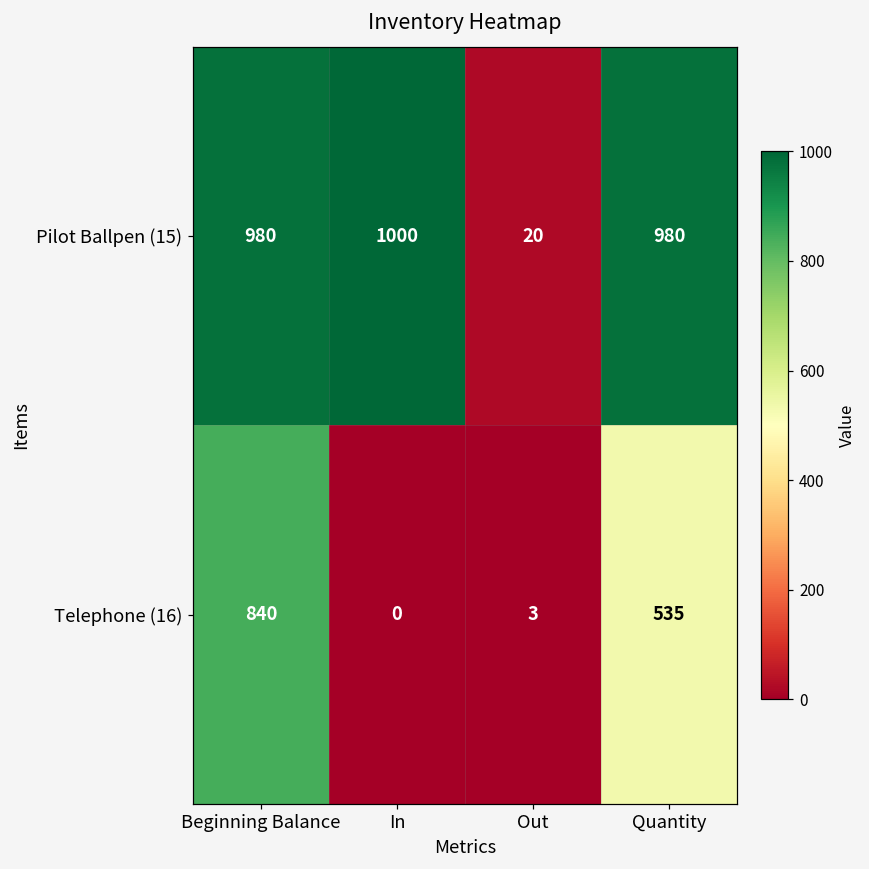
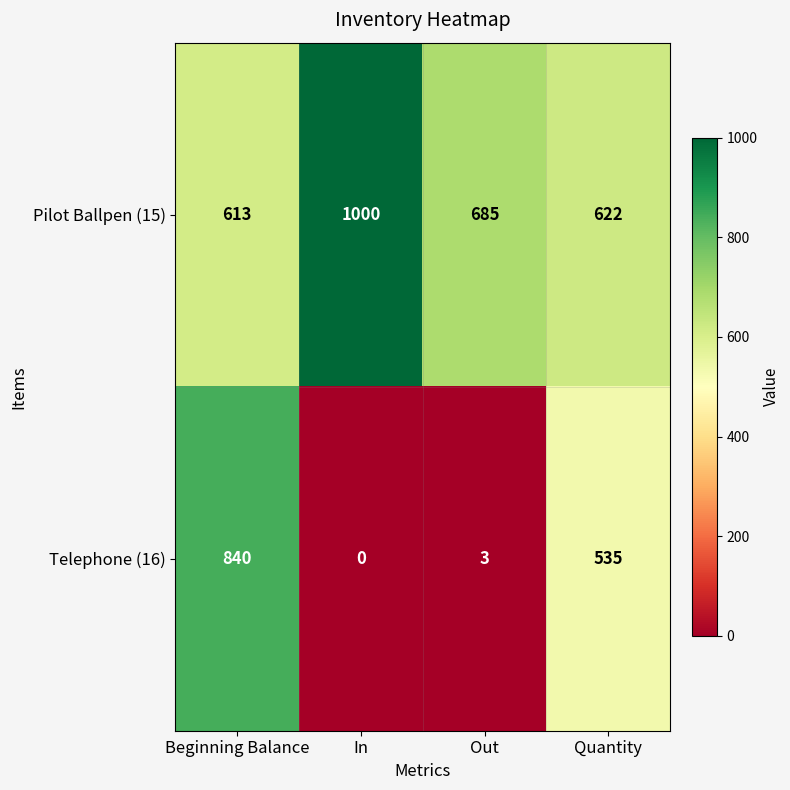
Pilot Ballpen (15), Beginning Balance: 980 -> 613
Pilot Ballpen (15), Out: 20 -> 685
Pilot Ballpen (15), Quantity: 980 -> 622
